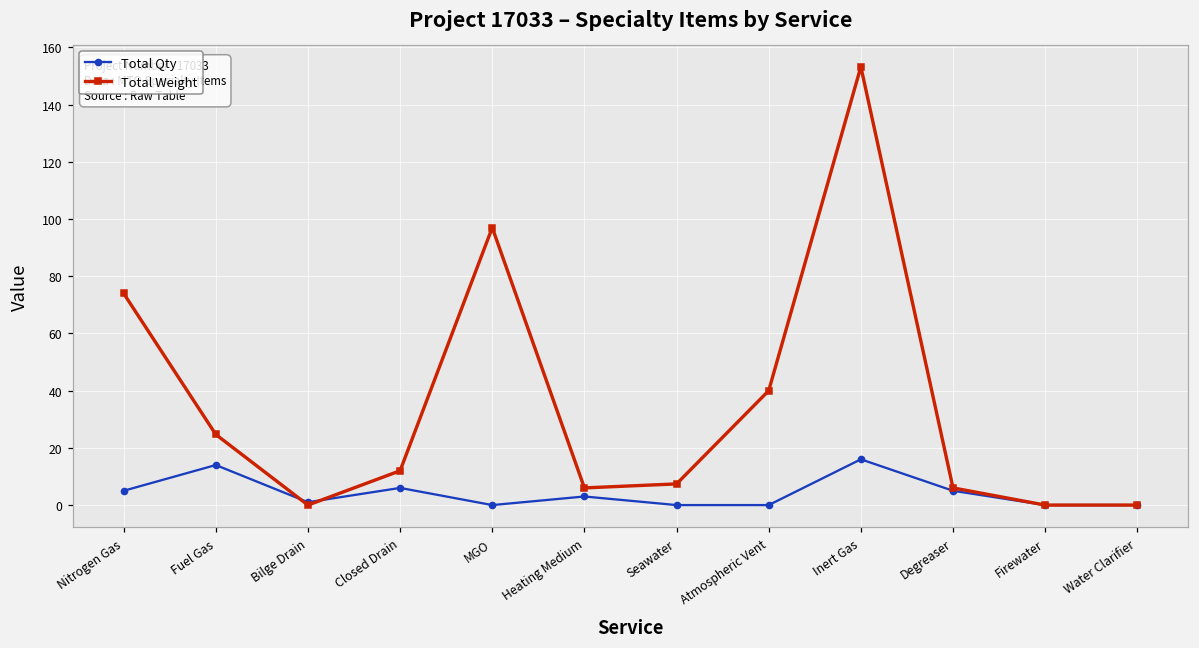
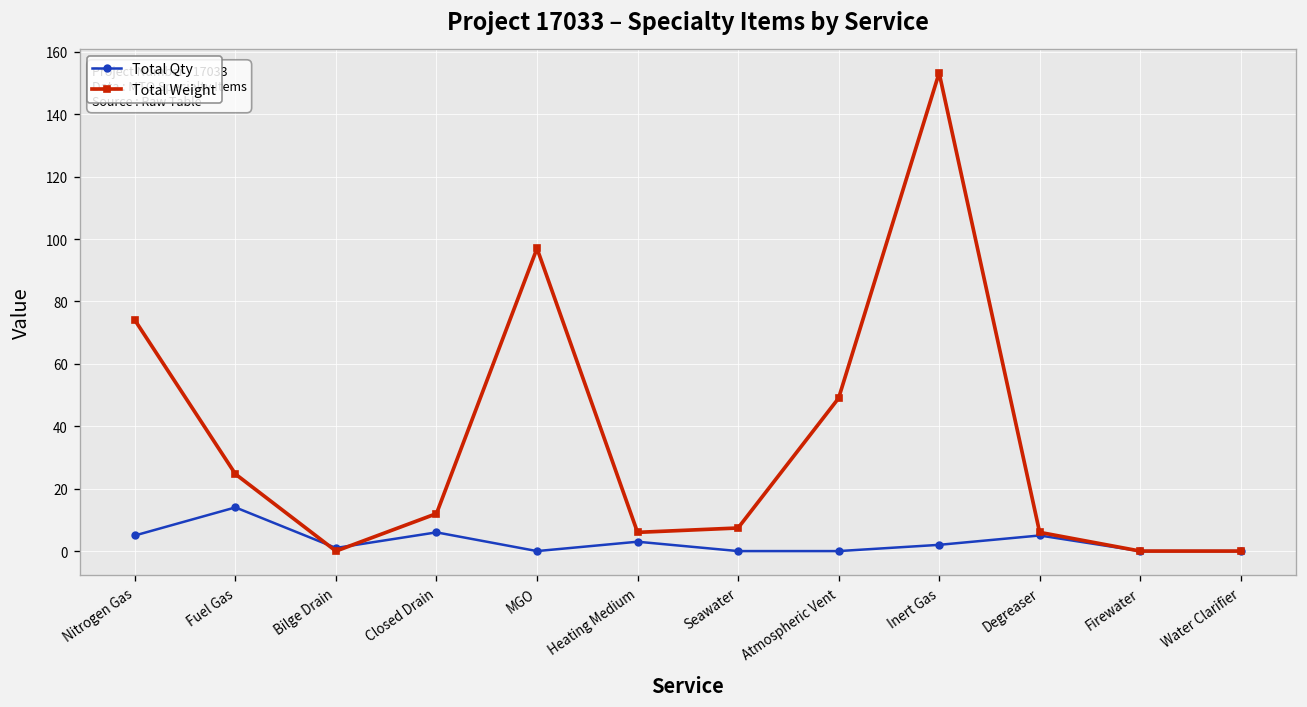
Total Weight, Atmospheric Vent: 40 -> 49
Total Qty, Inert Gas: 16 -> 2
